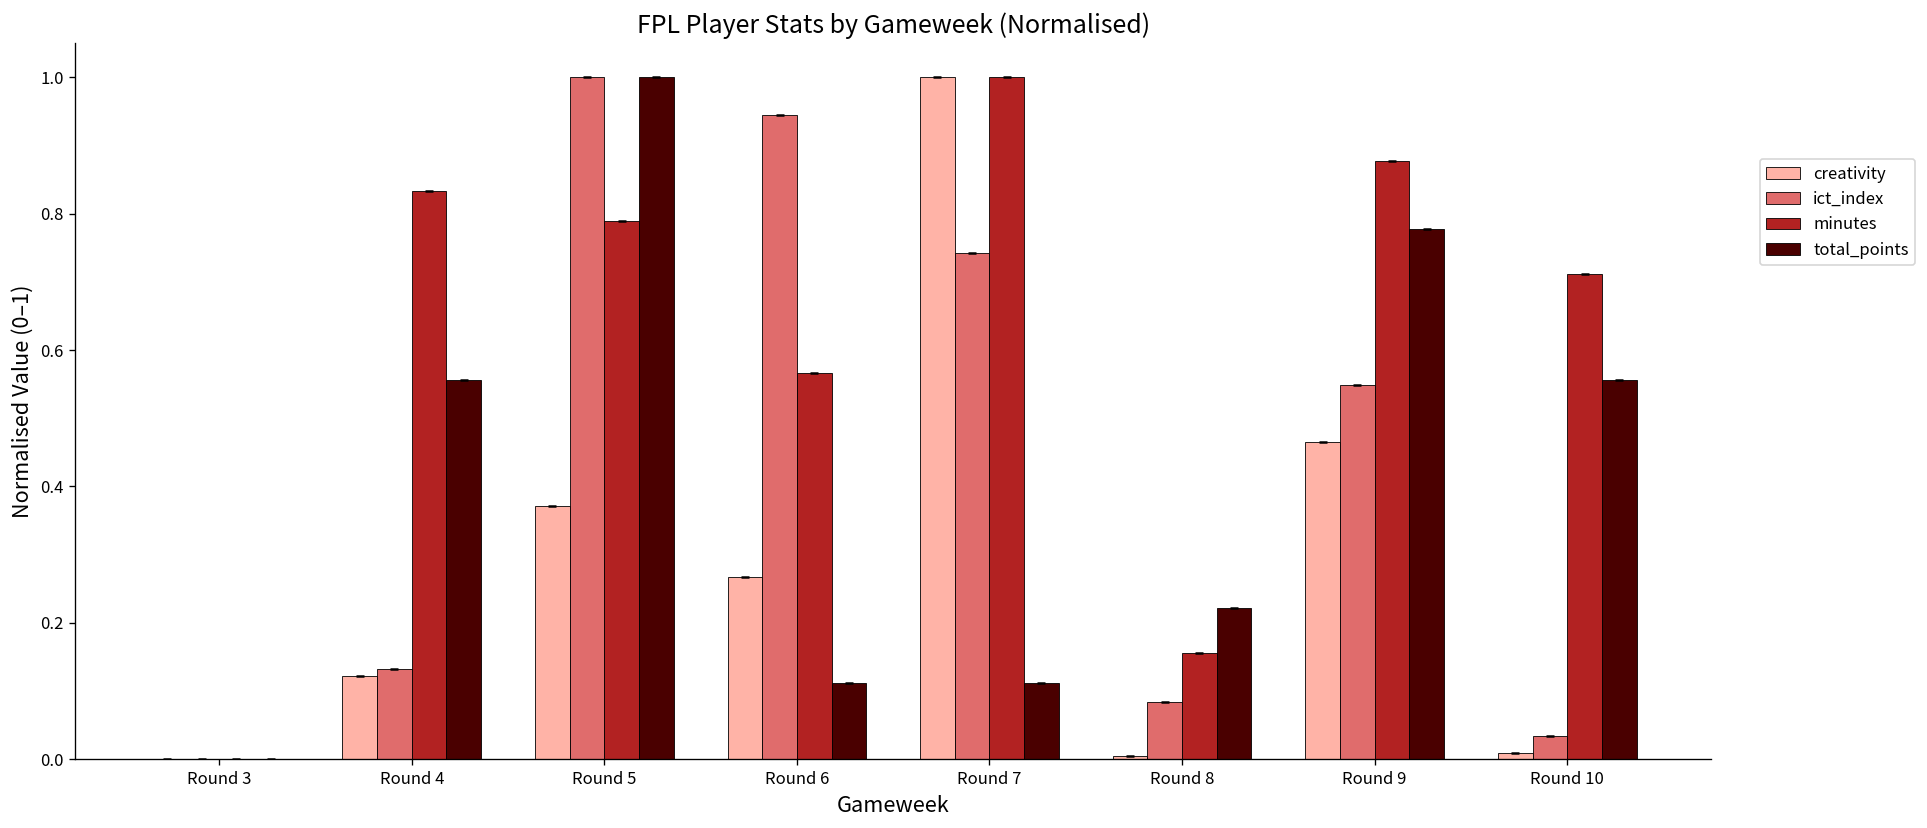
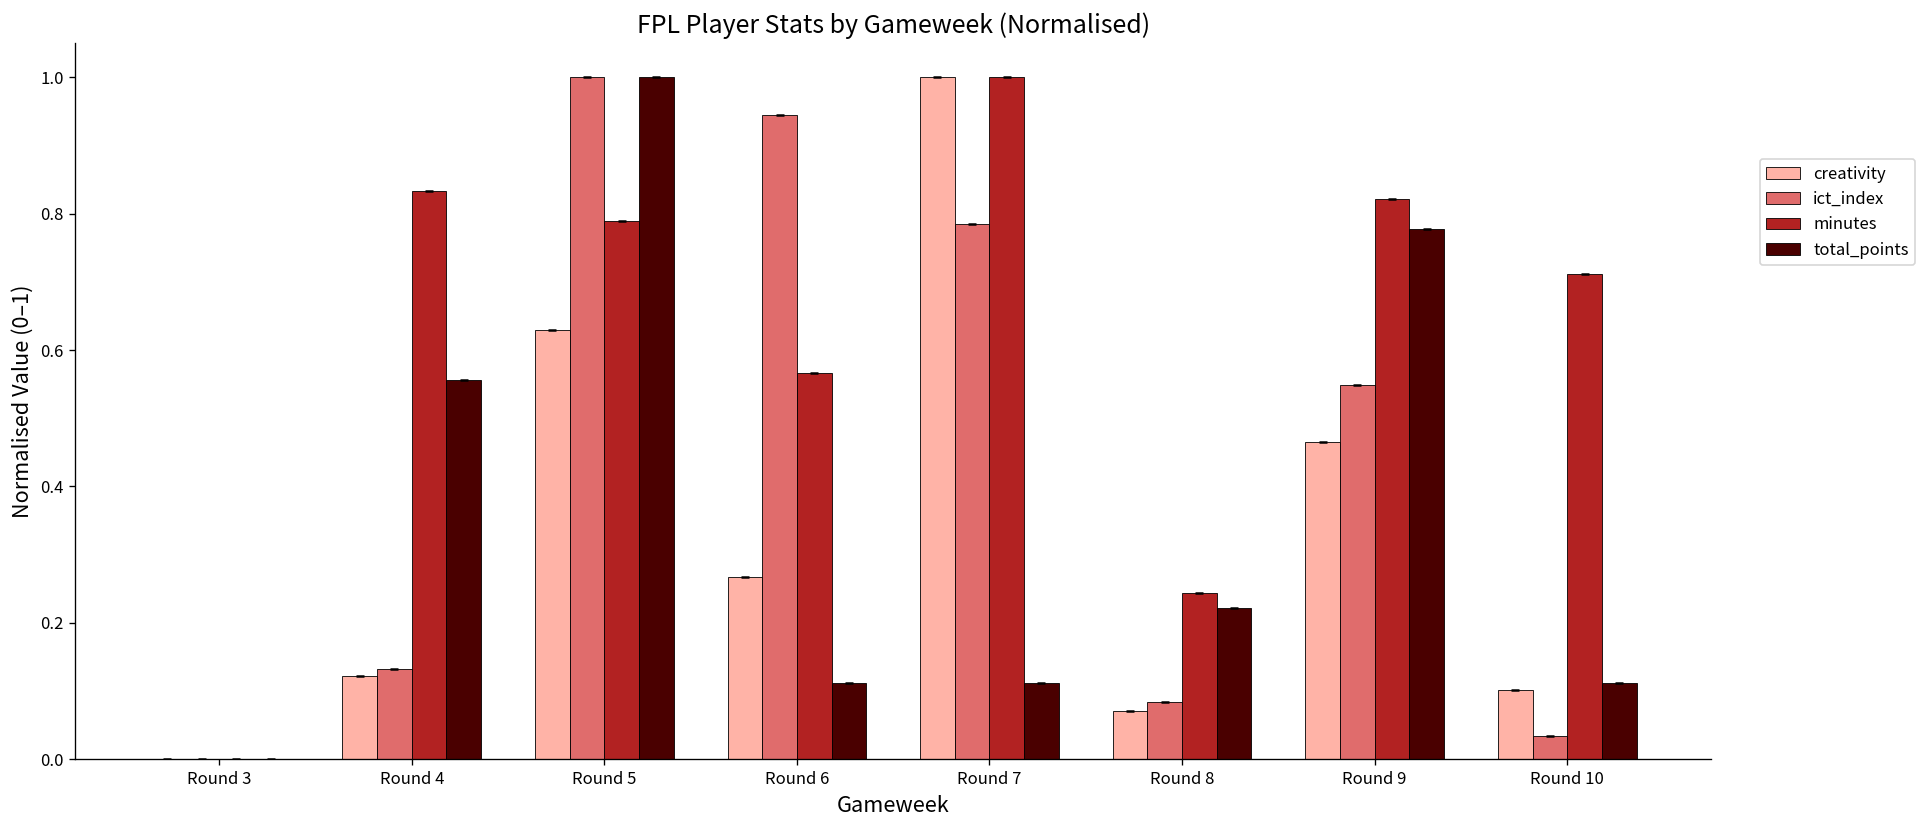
creativity, Round 5: 0.37 -> 0.63
ict_index, Round 7: 0.74 -> 0.78
creativity, Round 8: 0.01 -> 0.07
minutes, Round 8: 0.16 -> 0.24
minutes, Round 9: 0.88 -> 0.82
creativity, Round 10: 0.01 -> 0.10
total_points, Round 10: 0.56 -> 0.11
